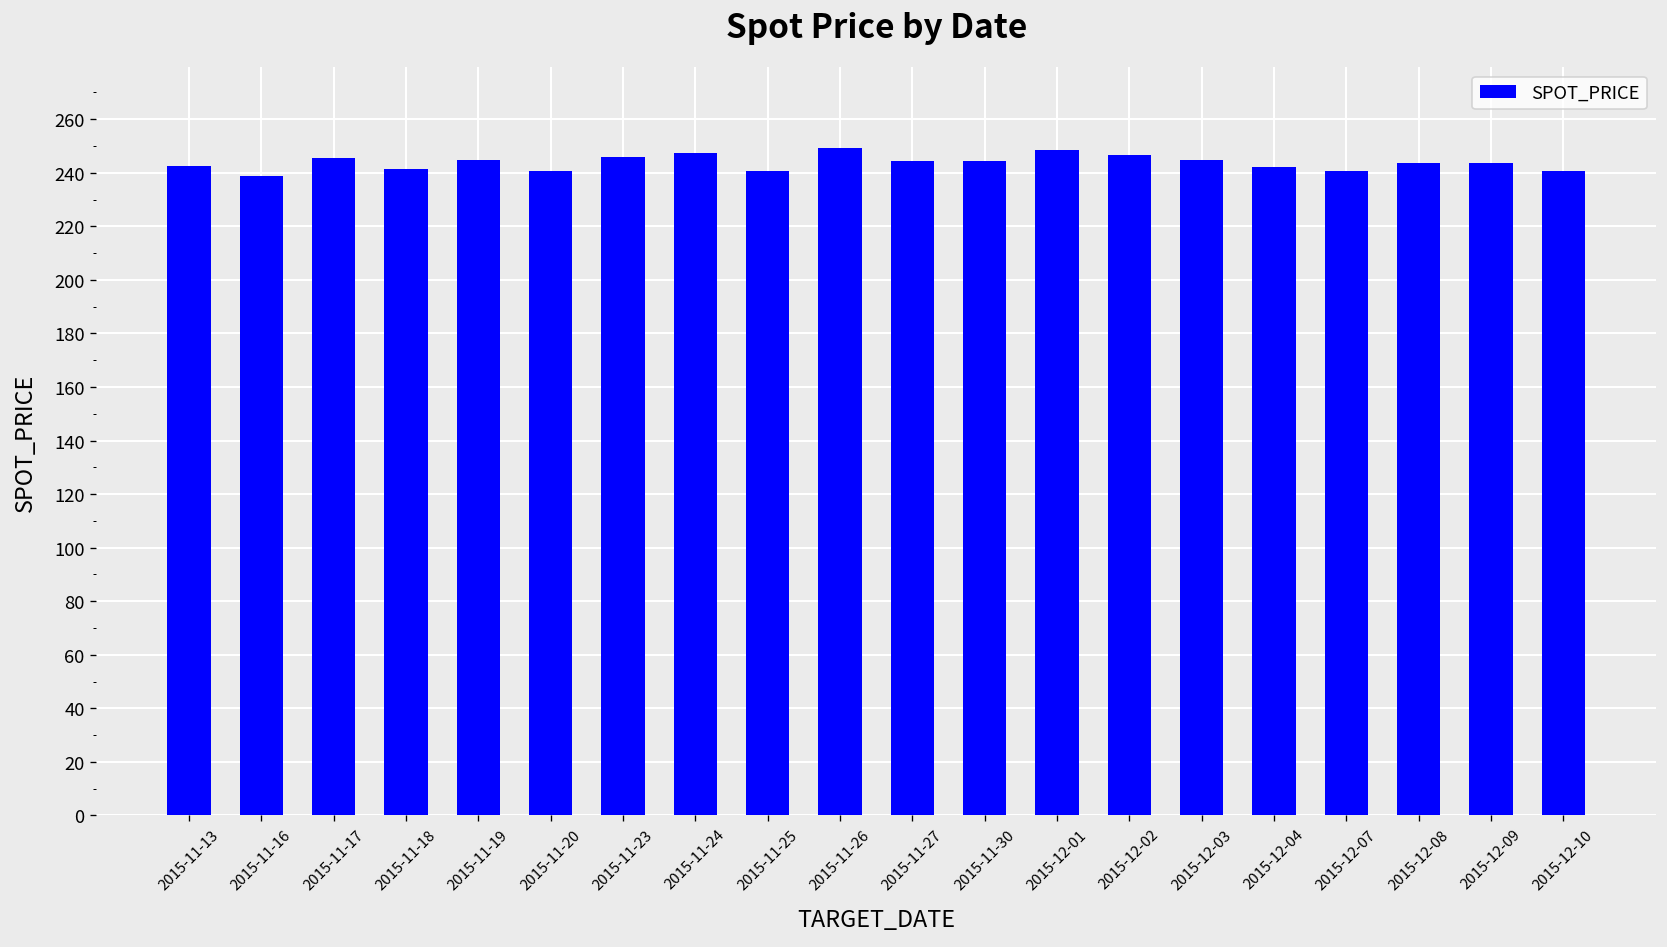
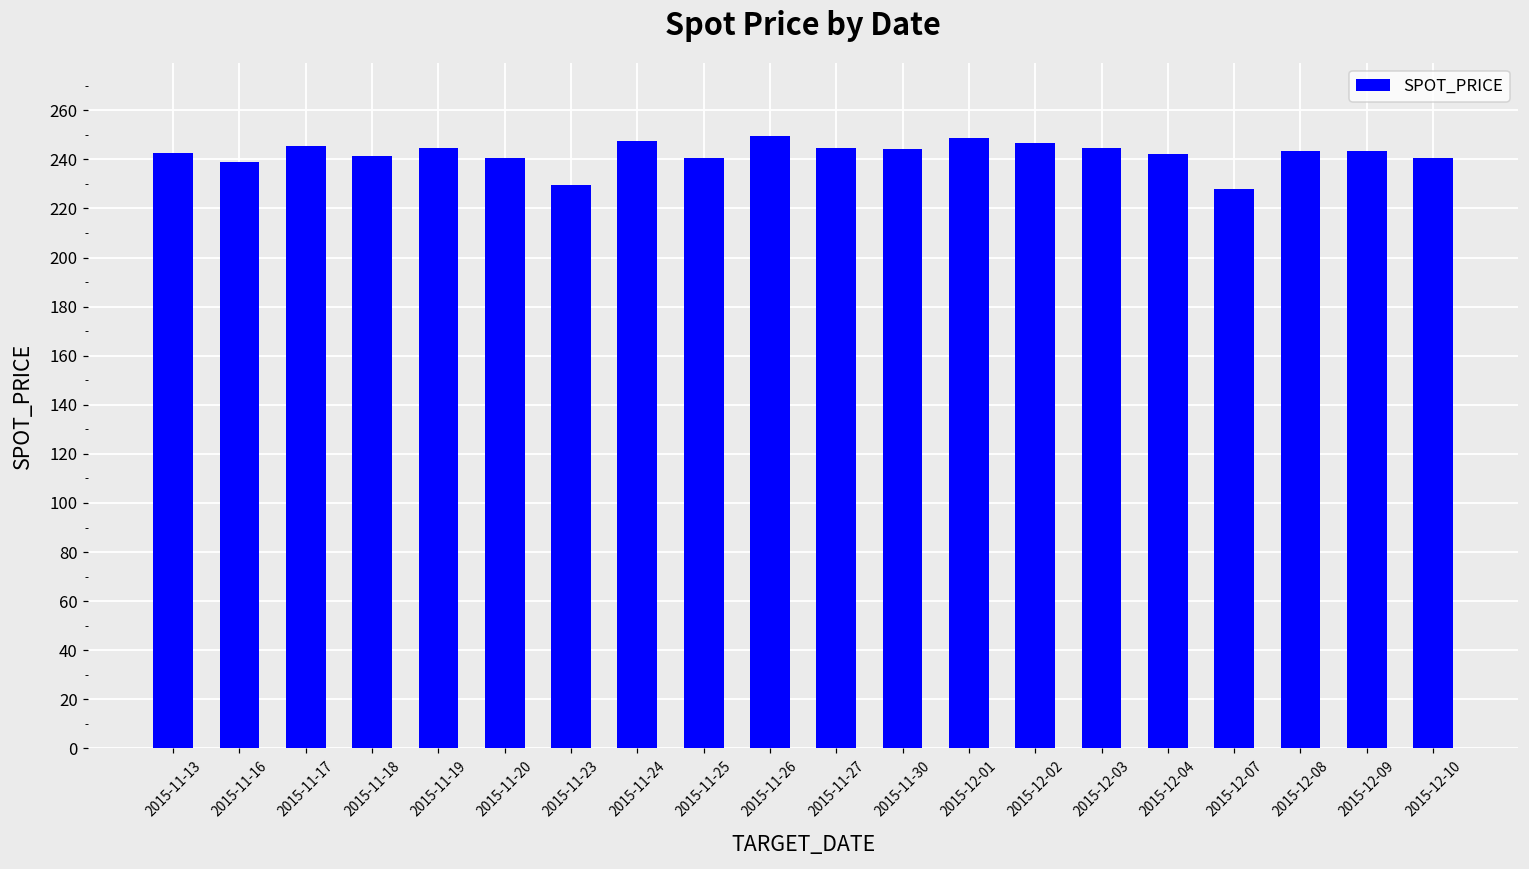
2015-11-23: 246 -> 230
2015-12-07: 241 -> 228
